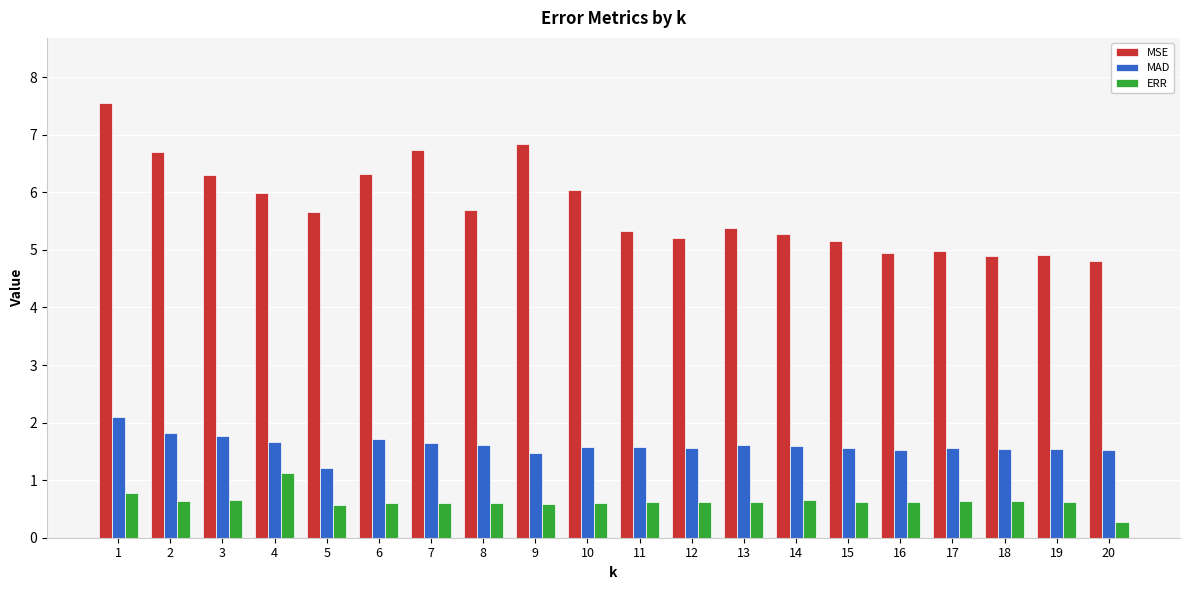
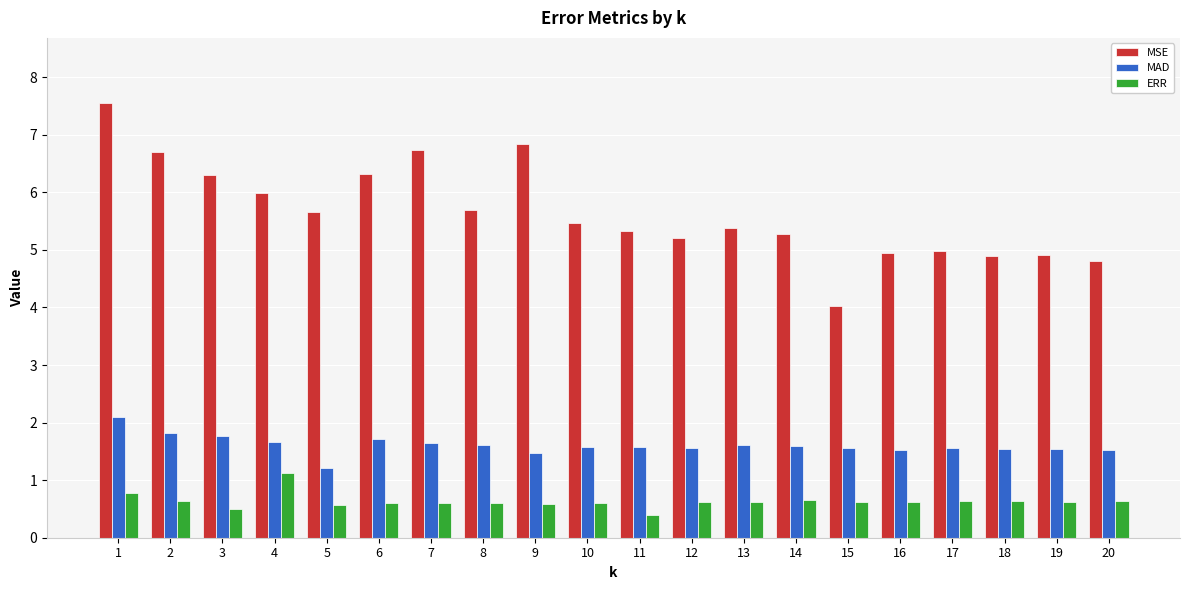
ERR, 3: 0.6 -> 0.5
MSE, 10: 6.0 -> 5.5
ERR, 11: 0.6 -> 0.4
MSE, 15: 5.1 -> 4.0
ERR, 20: 0.3 -> 0.6
